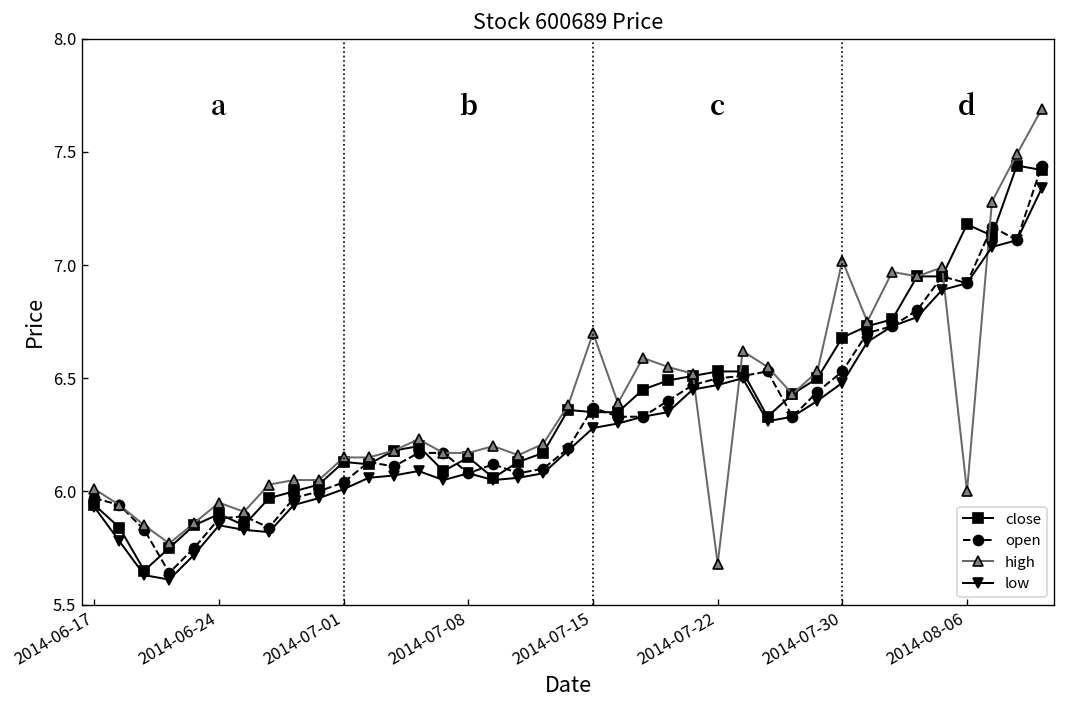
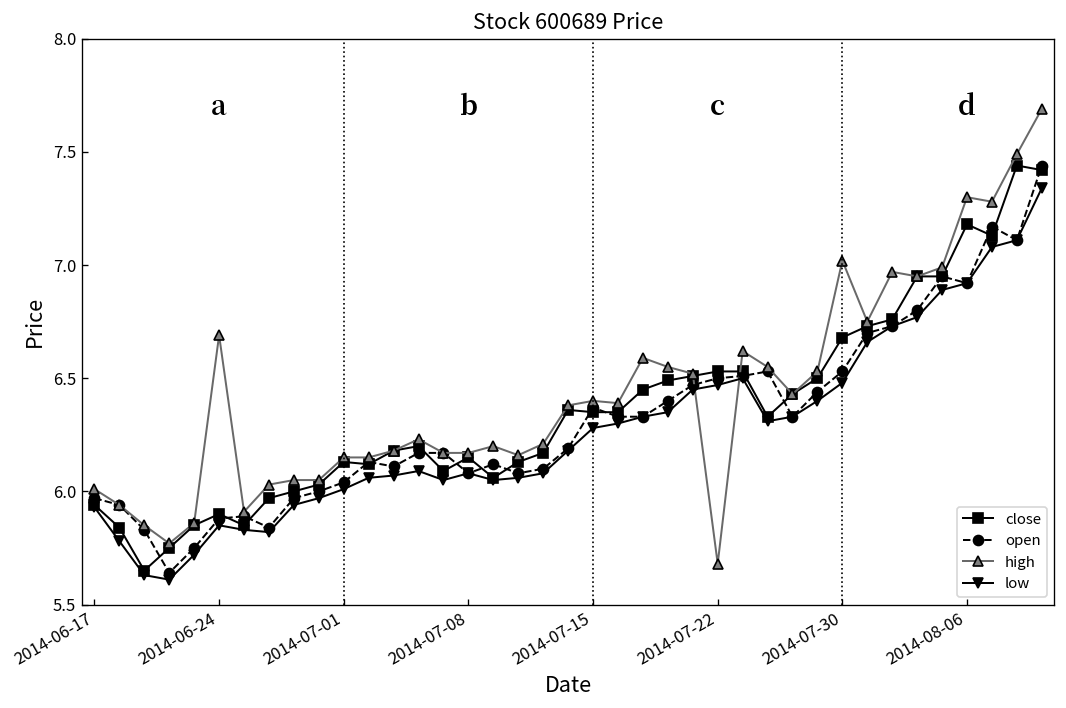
high, 2014-06-24: 5.95 -> 6.69
high, 2014-07-15: 6.7 -> 6.4
high, 2014-08-06: 6.0 -> 7.3
